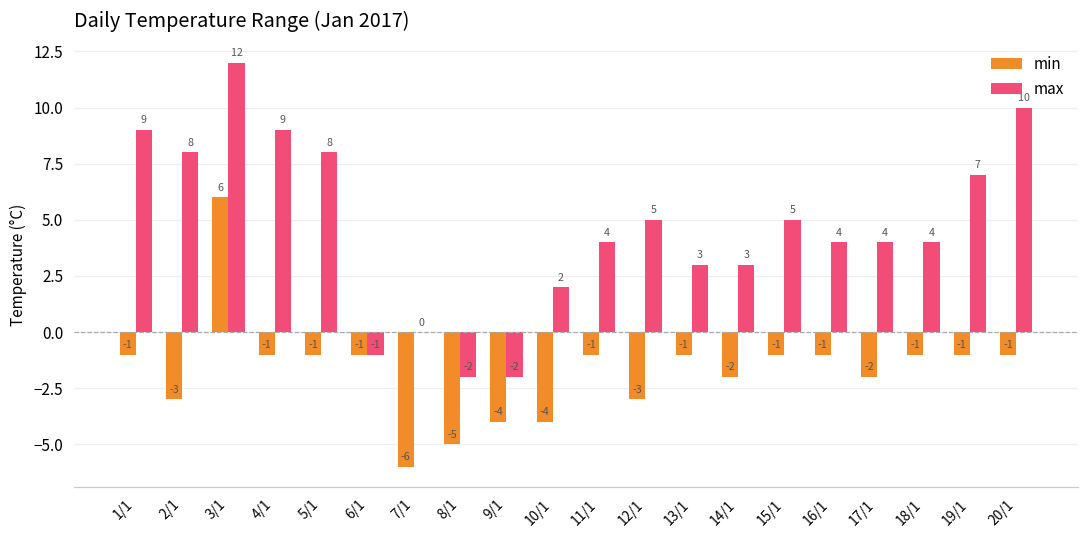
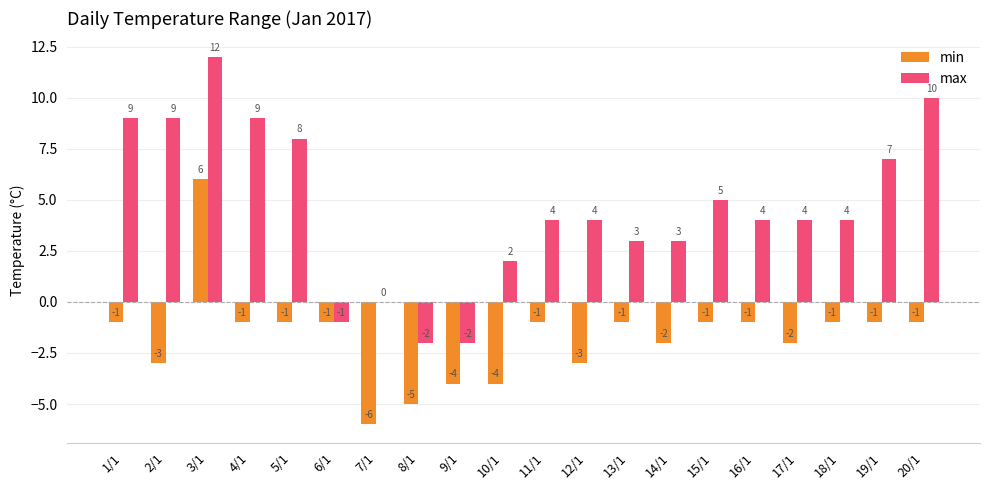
max, 2/1: 8 -> 9
max, 12/1: 5 -> 4
